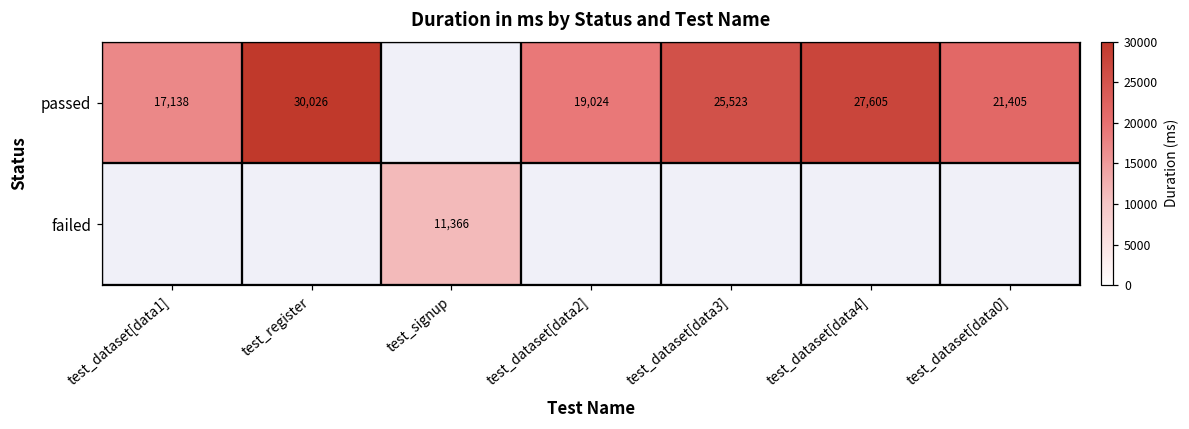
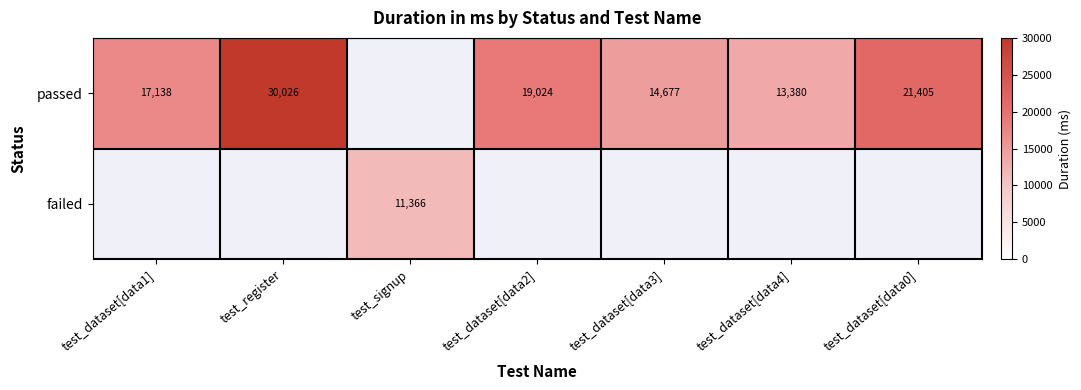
passed, test_dataset[data3]: 25,523 -> 14,677
passed, test_dataset[data4]: 27,605 -> 13,380
